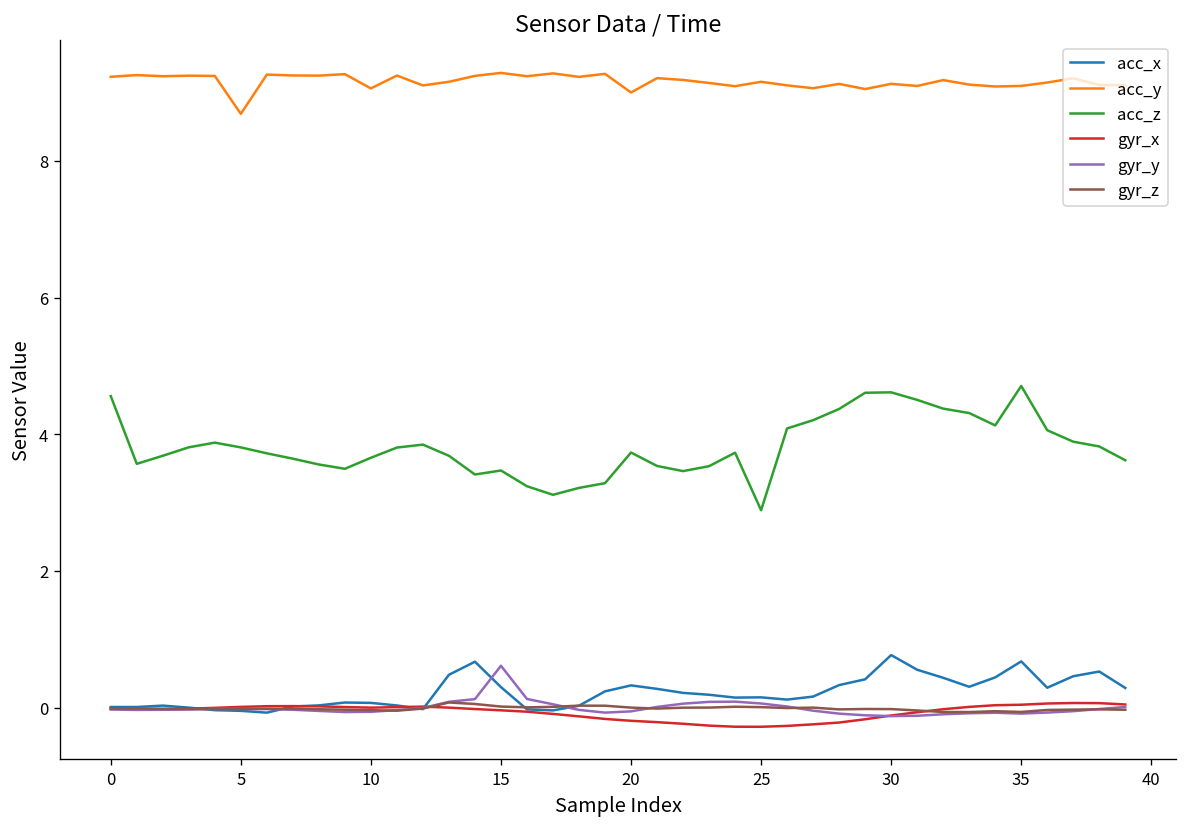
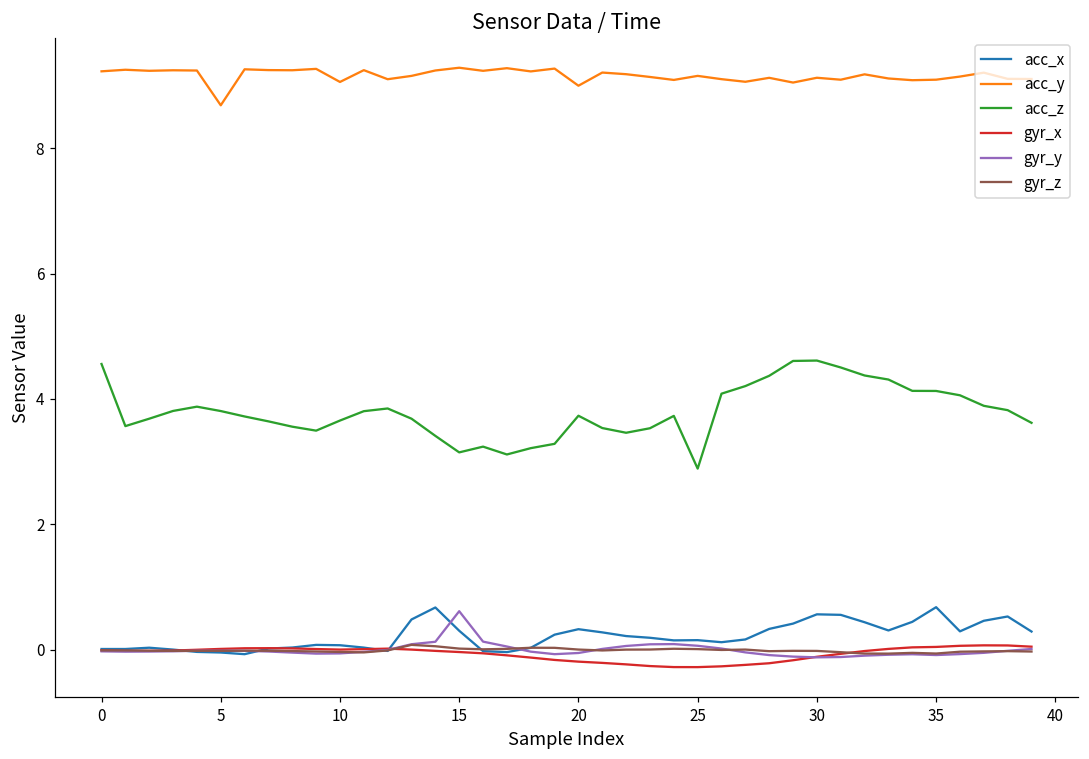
acc_z, 15: 3.5 -> 3.1
acc_x, 30: 0.8 -> 0.6
acc_z, 35: 4.7 -> 4.1
